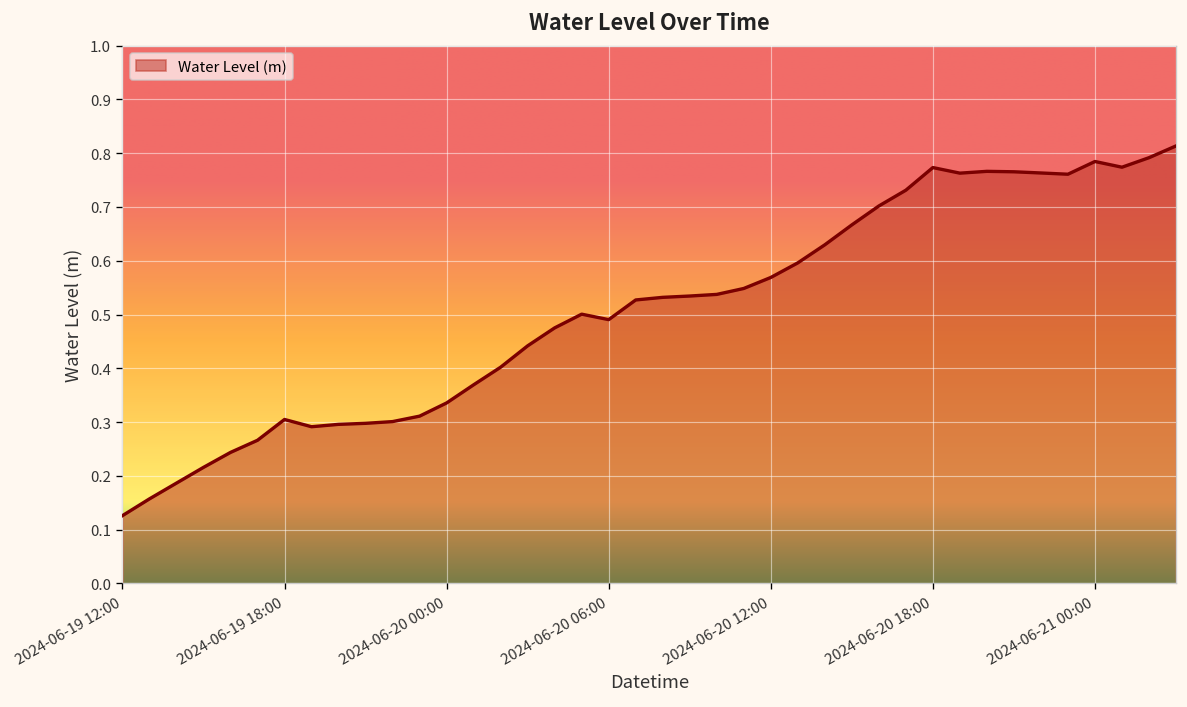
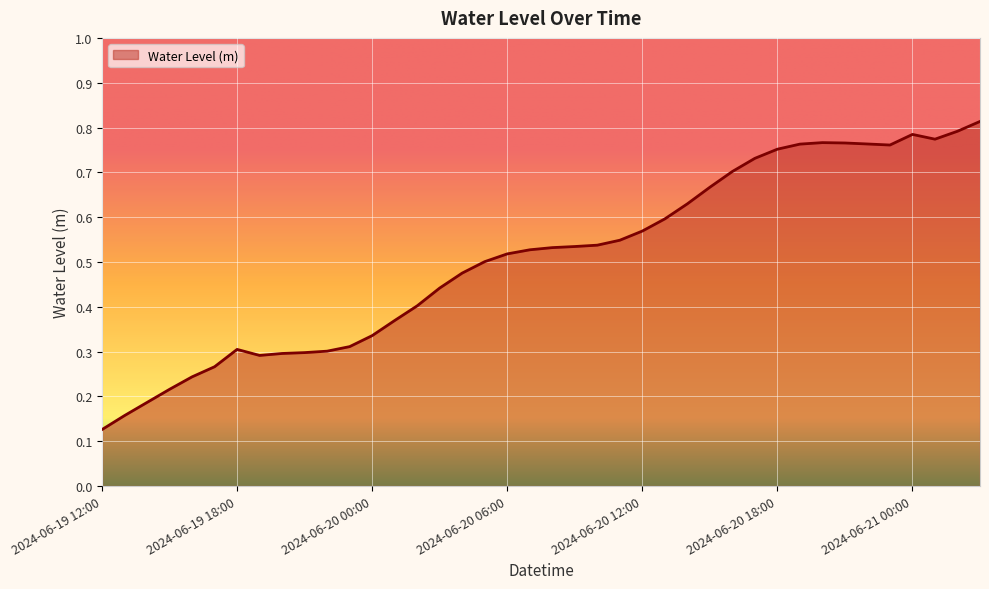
2024-06-20 06:00: 0.49 -> 0.52
2024-06-20 18:00: 0.77 -> 0.75
